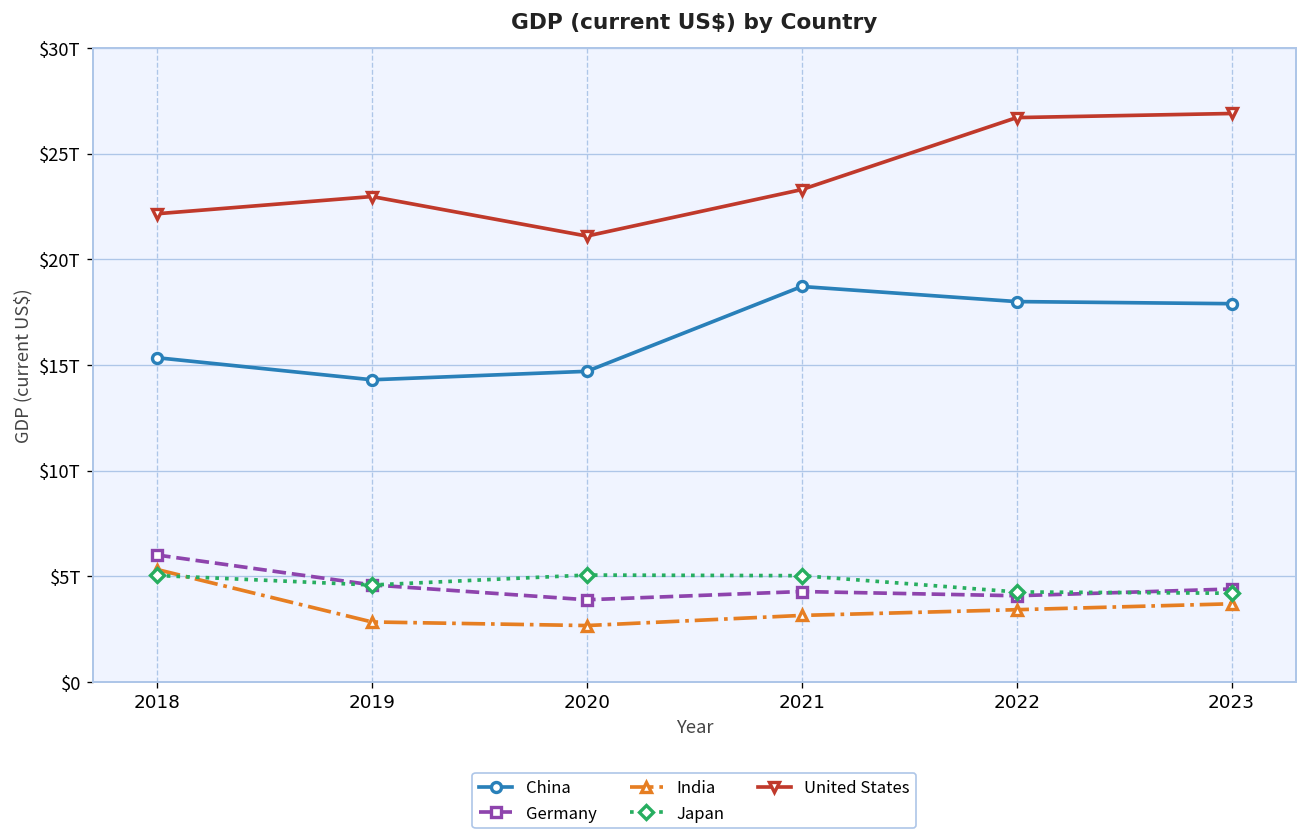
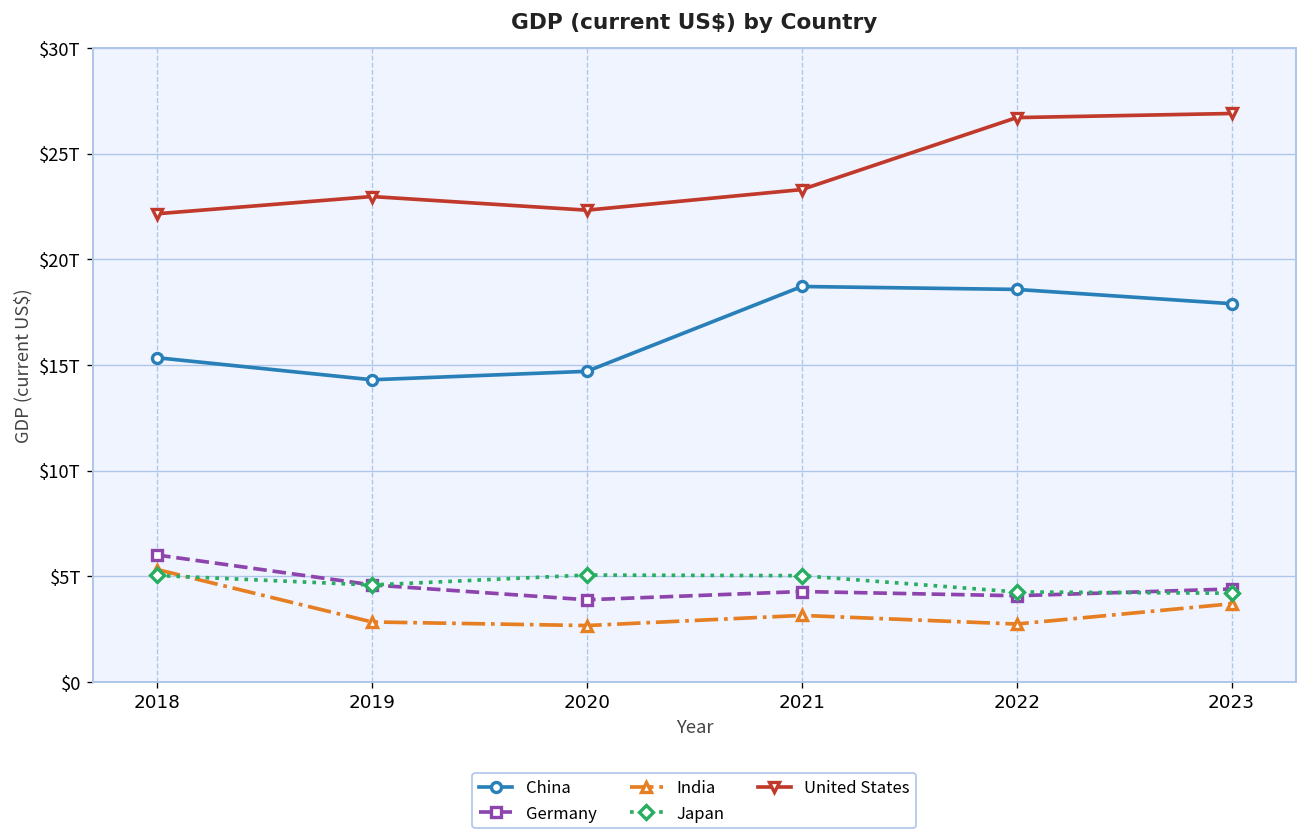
United States, 2020: $21.1T -> $22.3T
China, 2022: $18.0T -> $18.6T
India, 2022: $3.4T -> $2.7T
